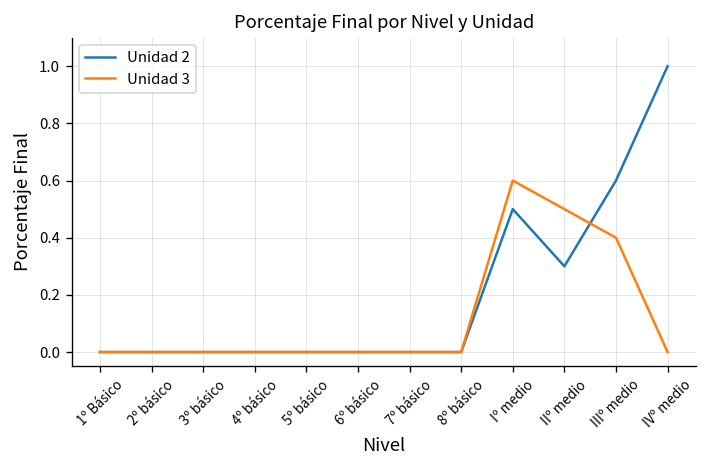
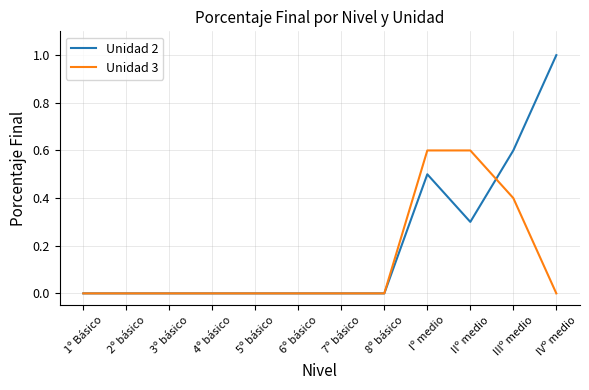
Unidad 3, IIº medio: 0.5 -> 0.6
